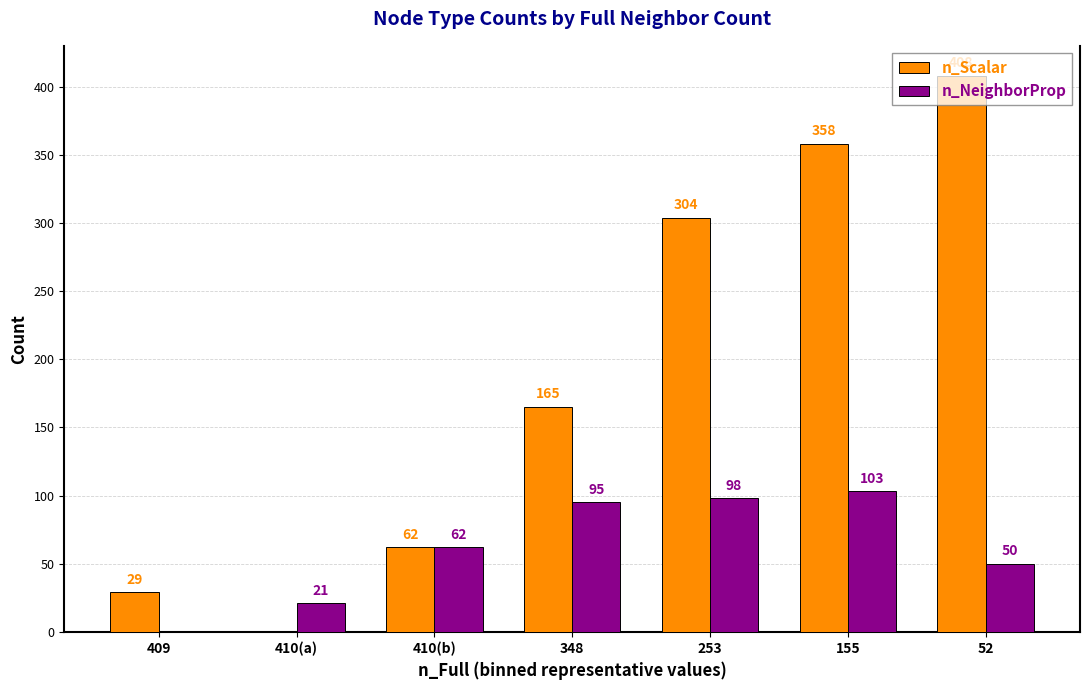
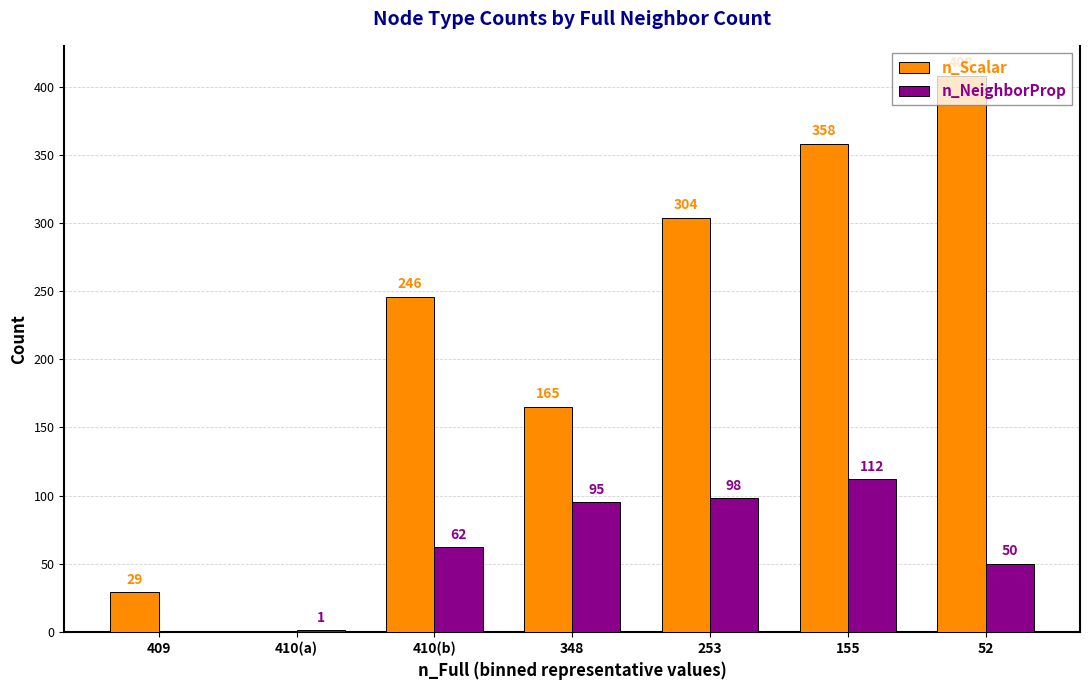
n_NeighborProp, 410(a): 21 -> 1
n_Scalar, 410(b): 62 -> 246
n_NeighborProp, 155: 103 -> 112
